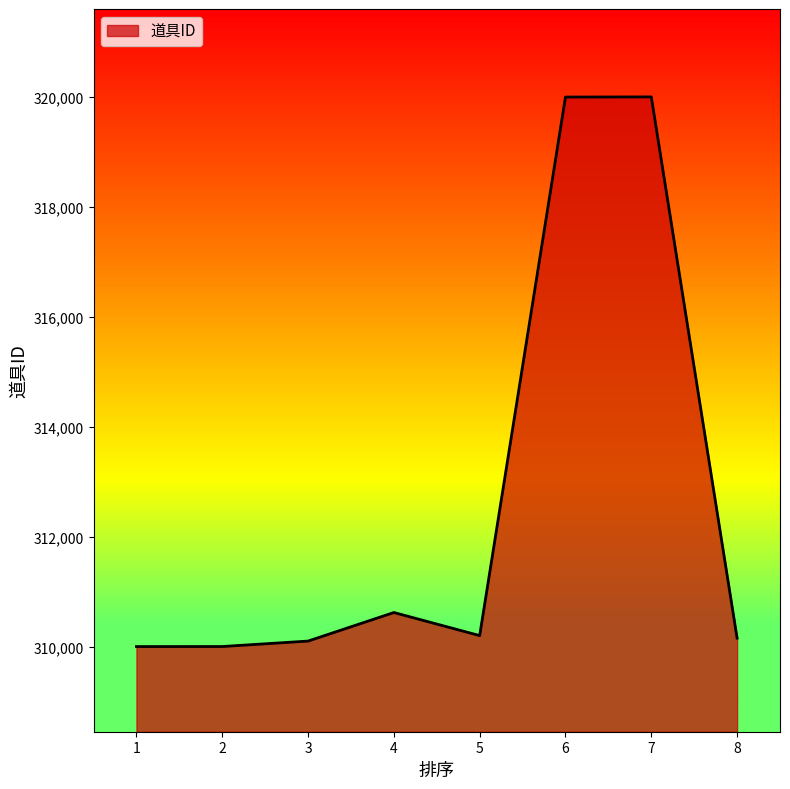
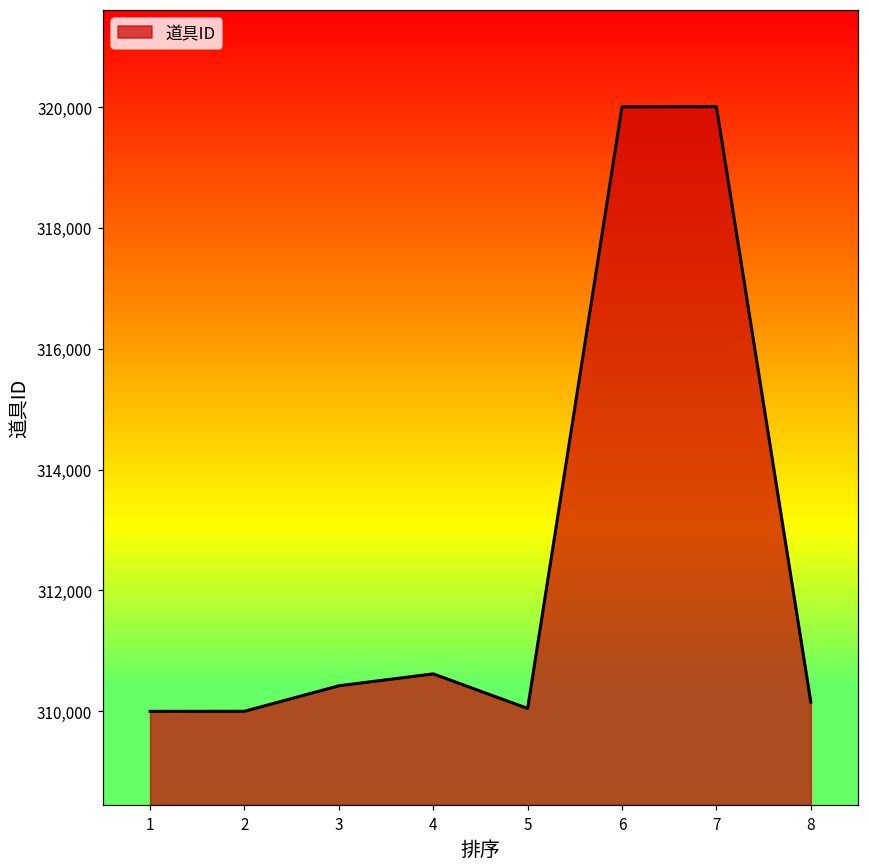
3: 310,100 -> 310,400
5: 310,200 -> 310,000
